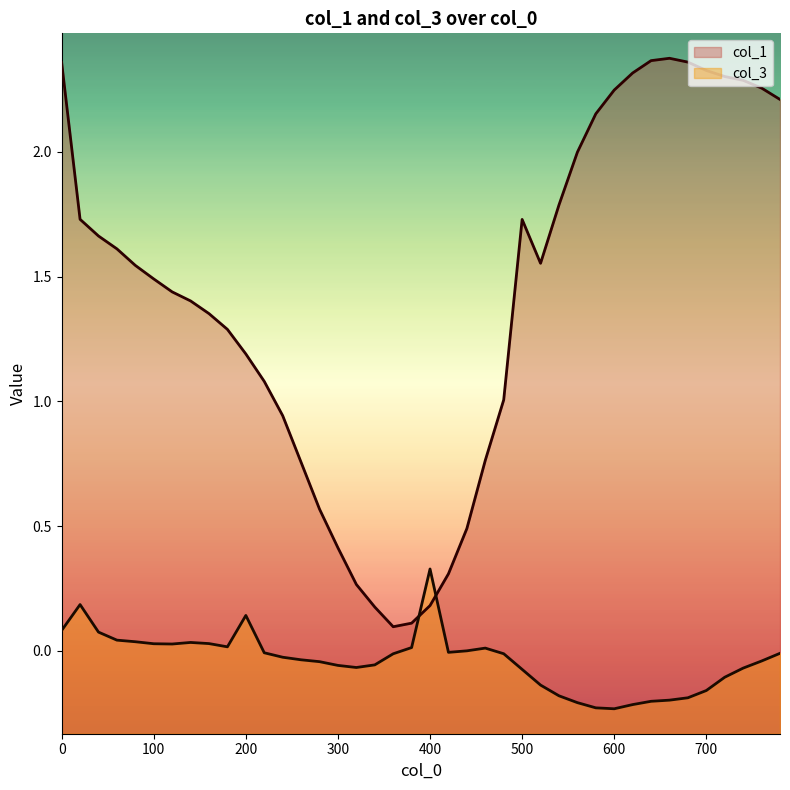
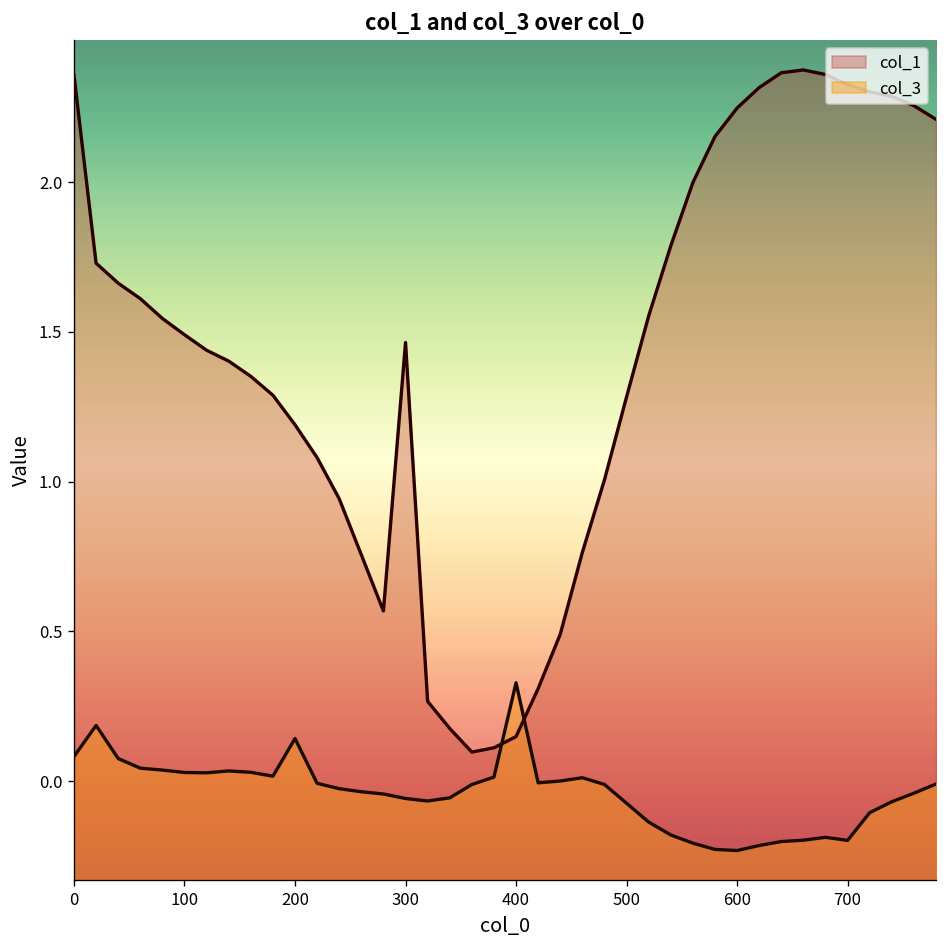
col_1, 300: 0.41 -> 1.46
col_1, 400: 0.18 -> 0.15
col_1, 500: 1.73 -> 1.28
col_3, 700: -0.16 -> -0.20
